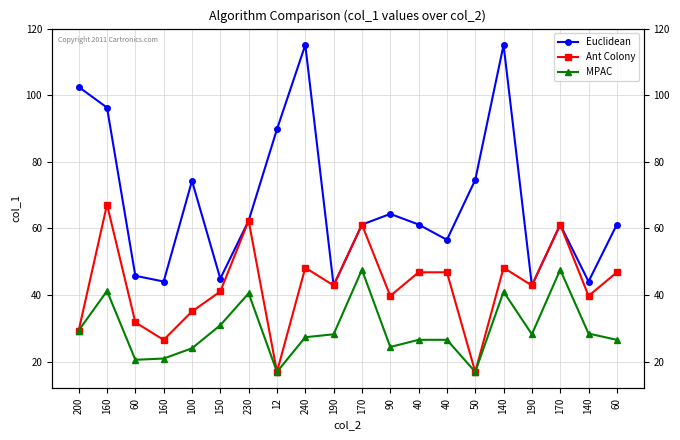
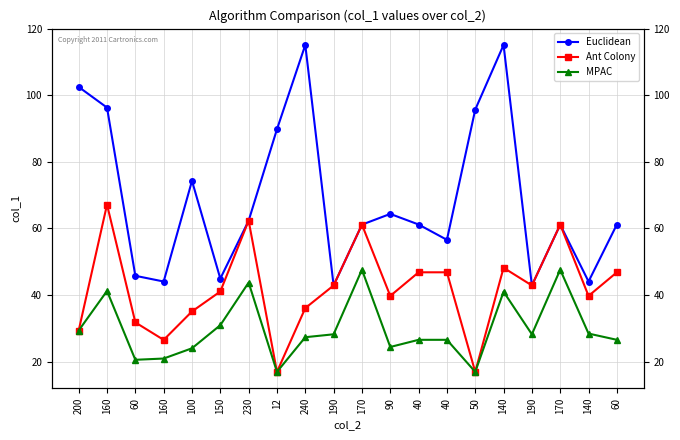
MPAC, 230: 41 -> 44
Ant Colony, 240: 48 -> 36
Euclidean, 50: 75 -> 96
